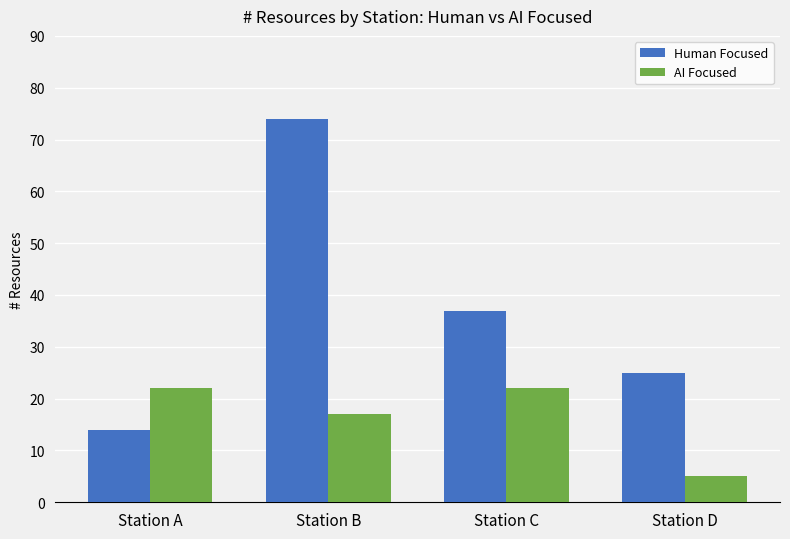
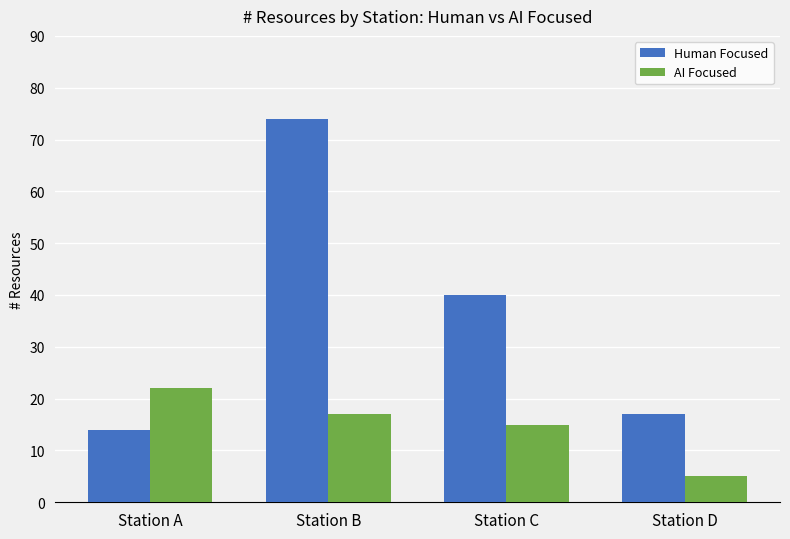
Human Focused, Station C: 37 -> 40
AI Focused, Station C: 22 -> 15
Human Focused, Station D: 25 -> 17
